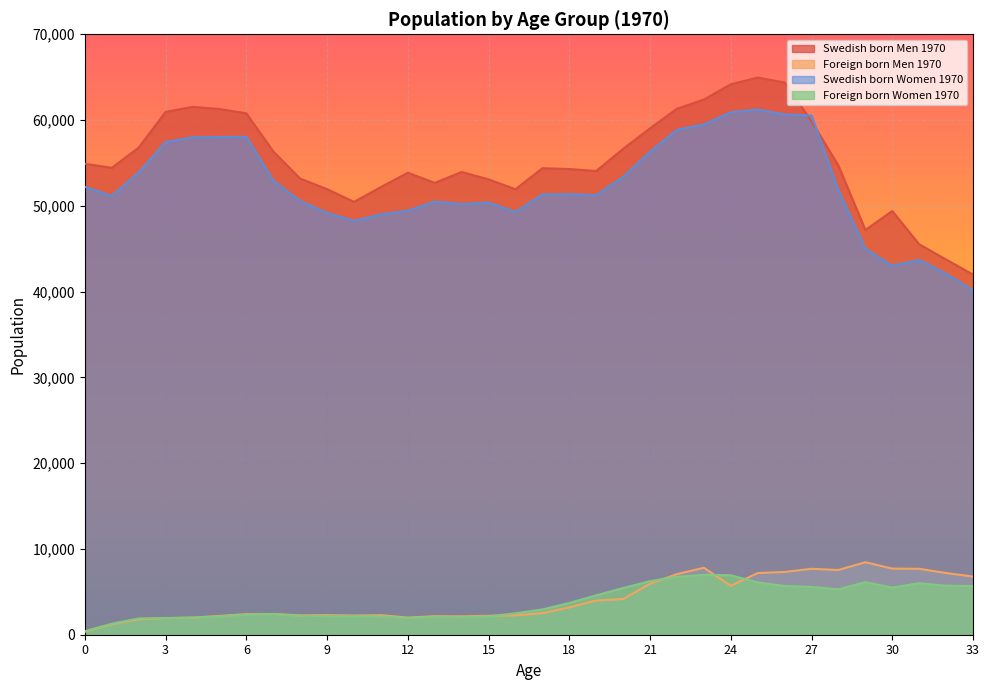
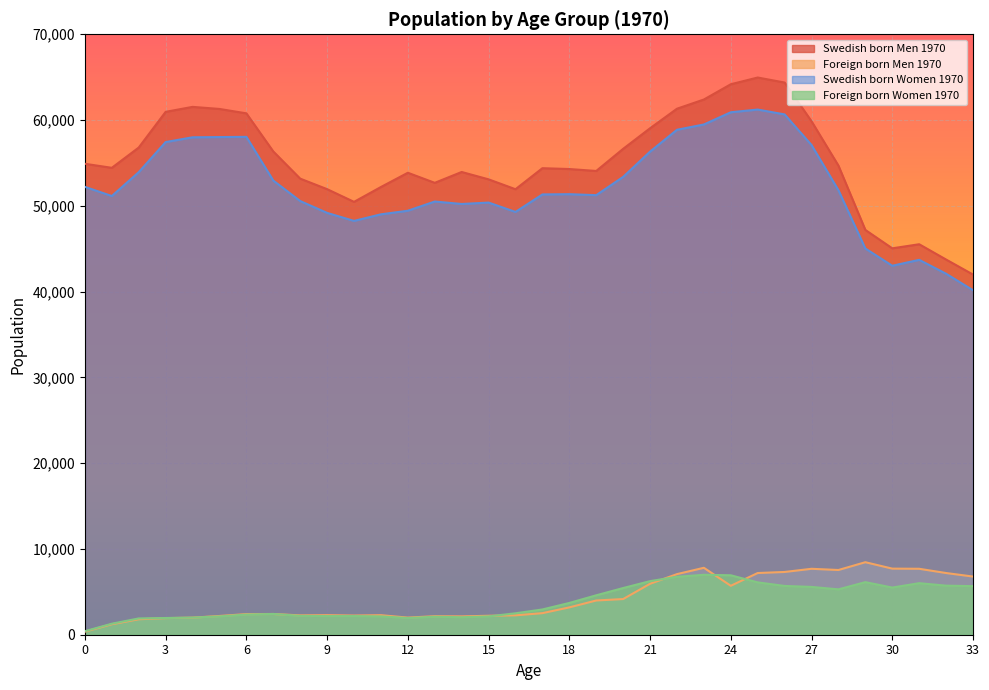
Swedish born Women 1970, 27: 61,000 -> 57,000
Swedish born Men 1970, 30: 49,000 -> 45,000
